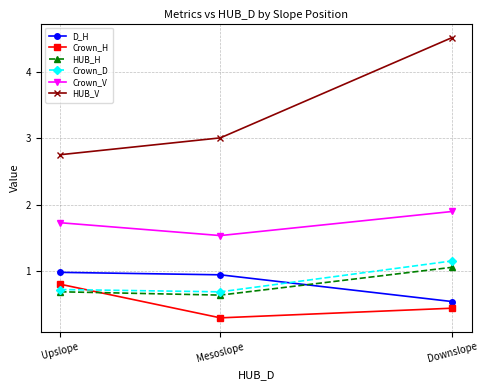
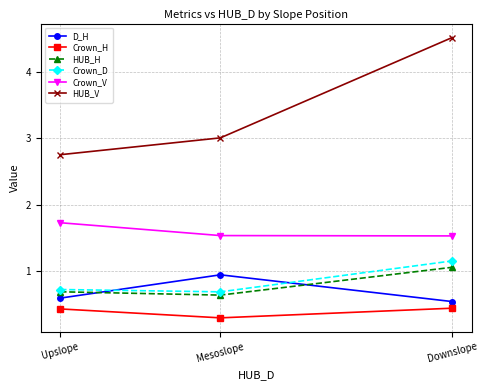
D_H, Upslope: 1.0 -> 0.6
Crown_H, Upslope: 0.8 -> 0.4
Crown_V, Downslope: 1.9 -> 1.5
